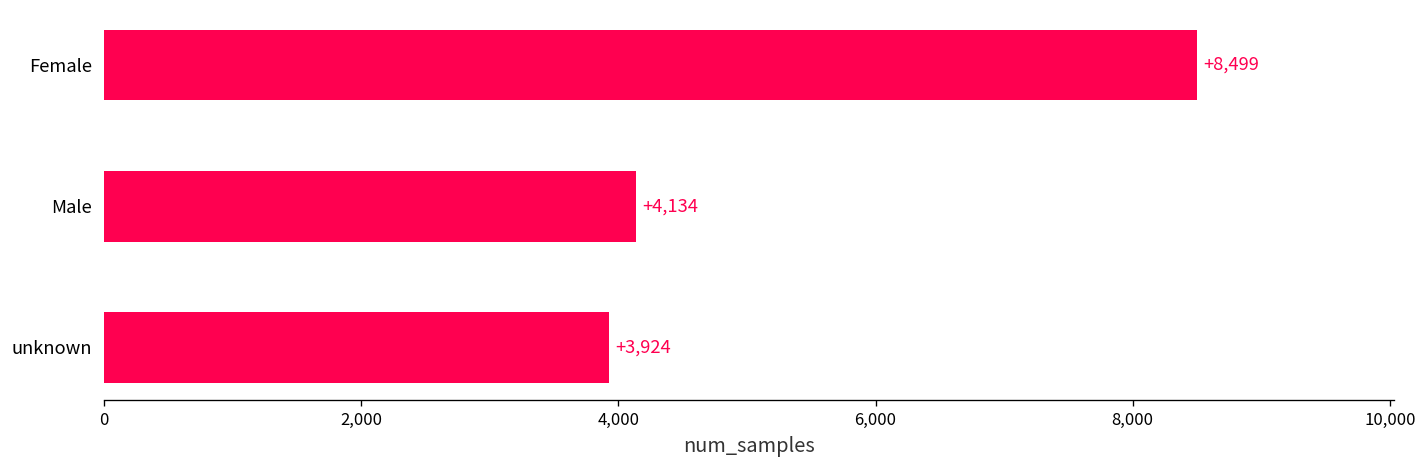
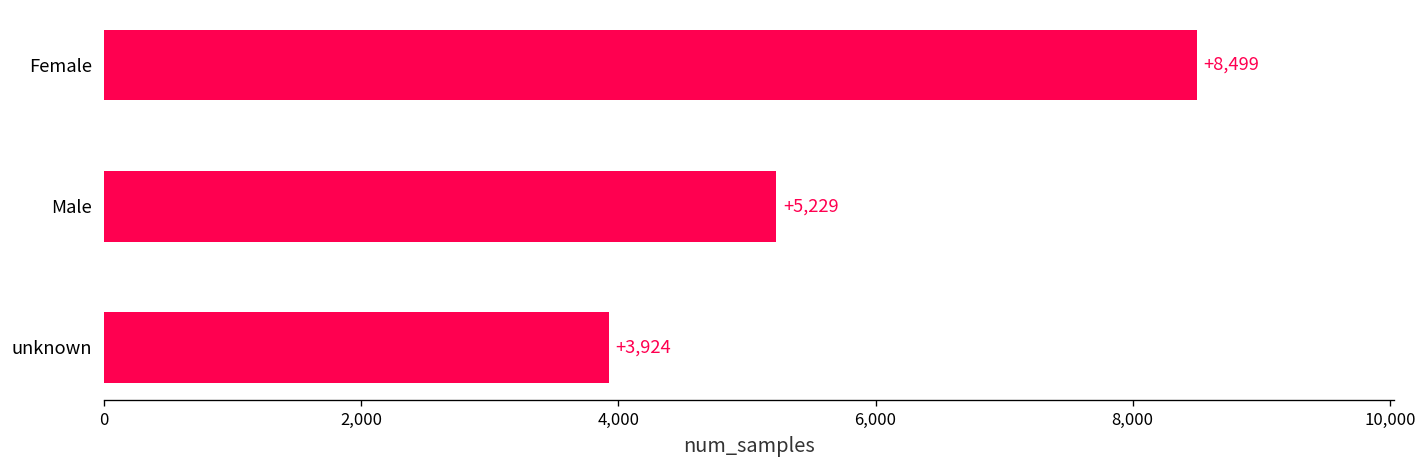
Male: +4,134 -> +5,229
